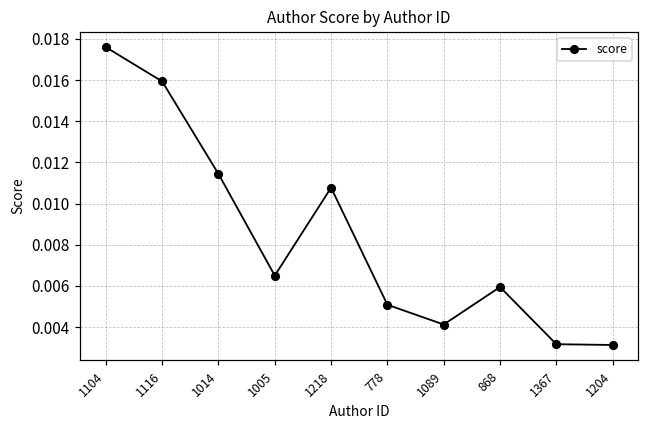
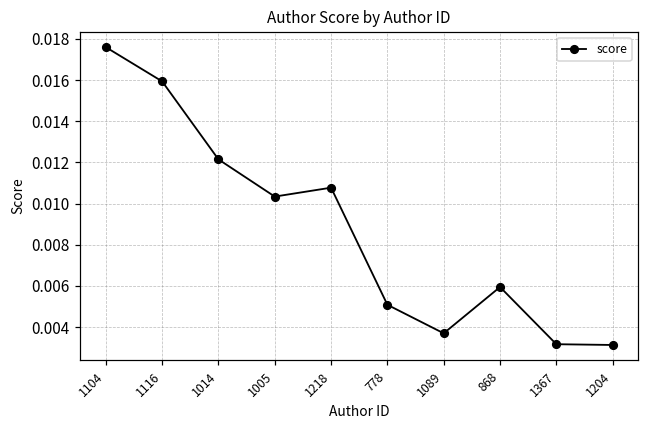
1014: 0.0114 -> 0.0121
1005: 0.0065 -> 0.0103
1089: 0.0041 -> 0.0037
